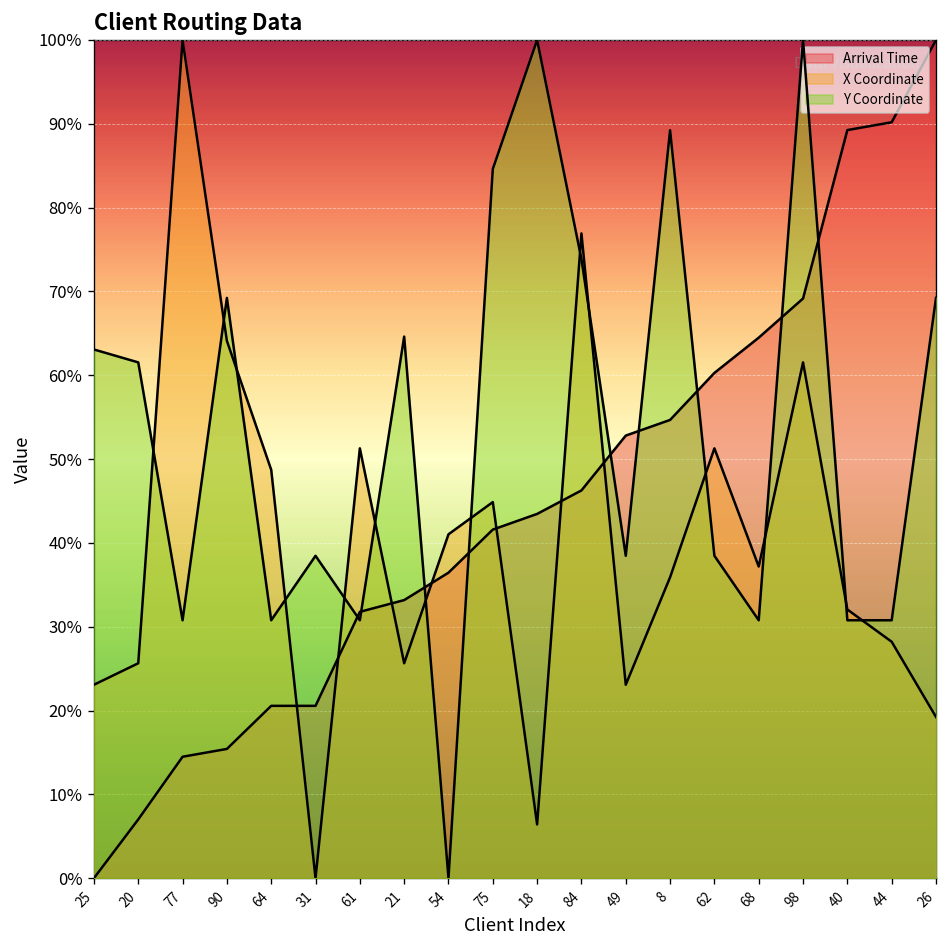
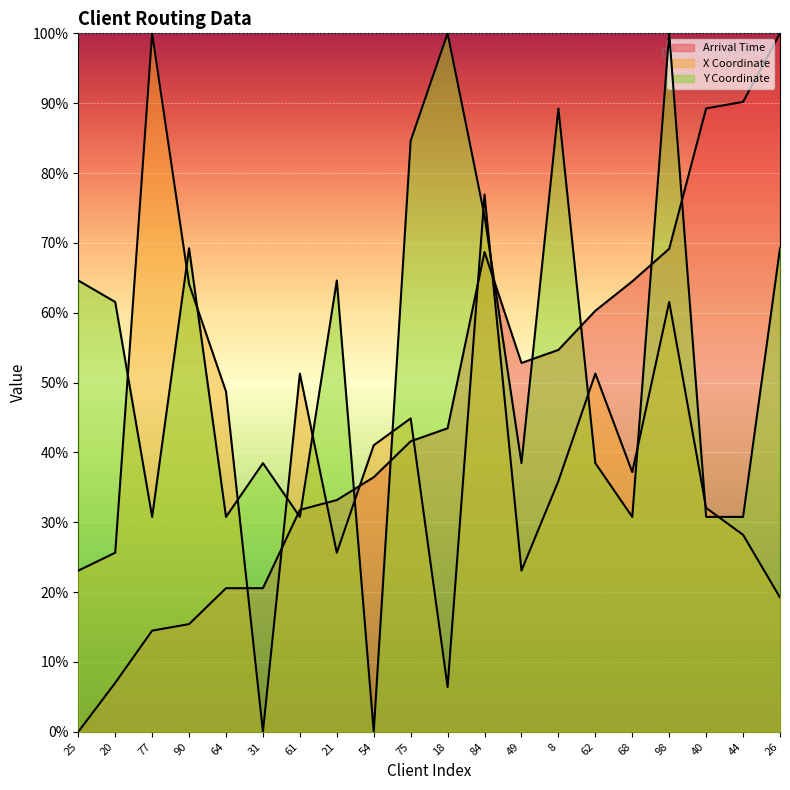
Y Coordinate, 25: 63% -> 65%
Arrival Time, 84: 46% -> 69%
